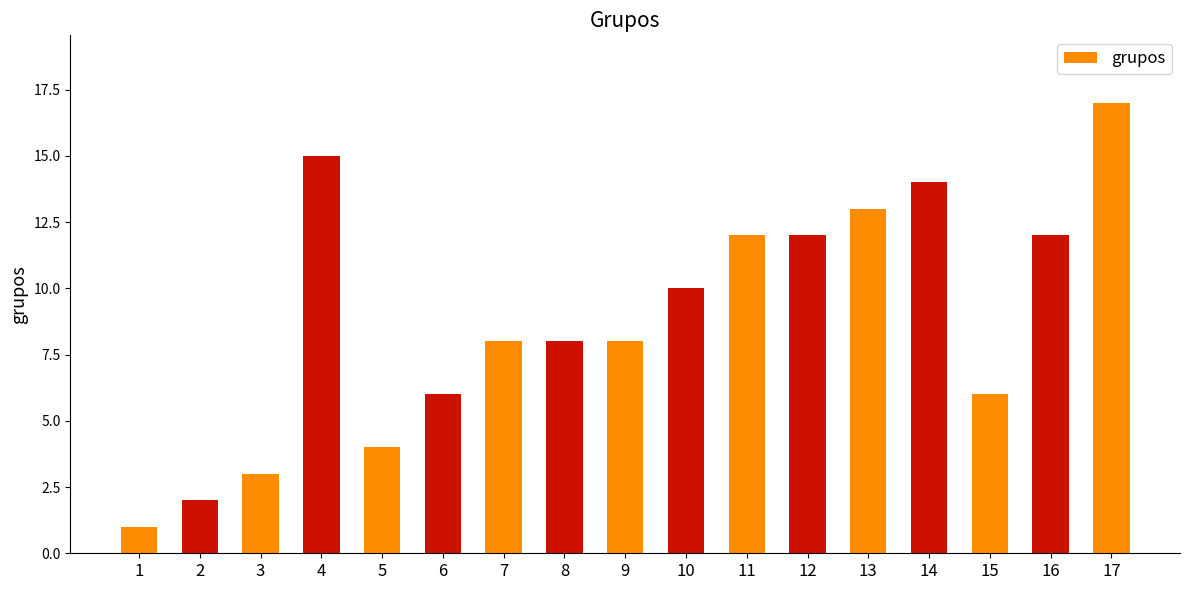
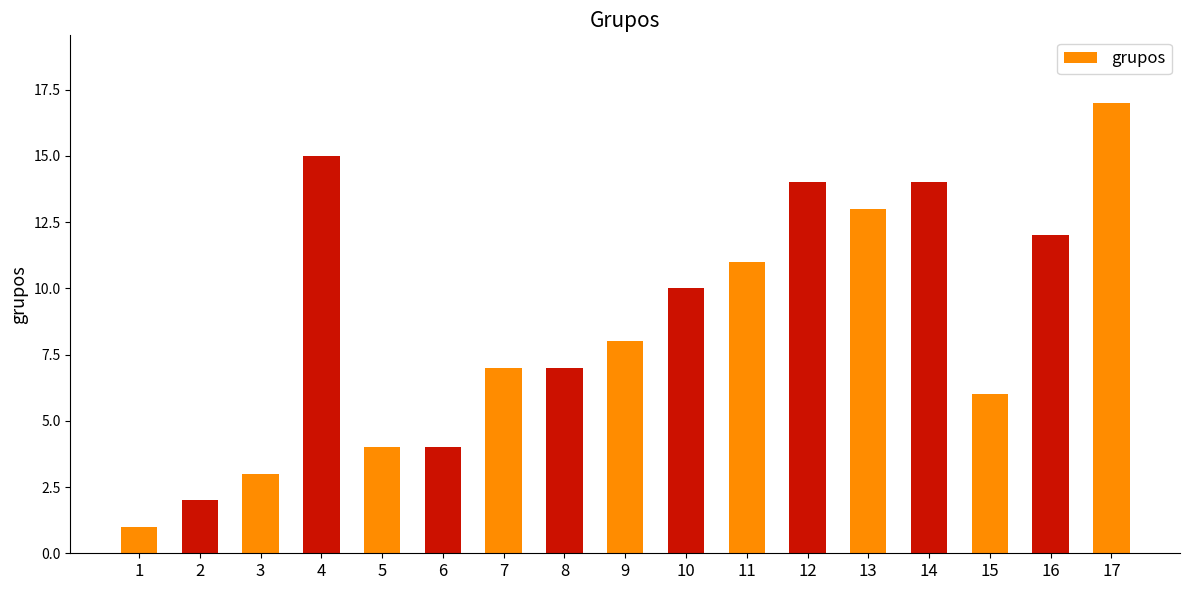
6: 6 -> 4
7: 8 -> 7
8: 8 -> 7
11: 12 -> 11
12: 12 -> 14
